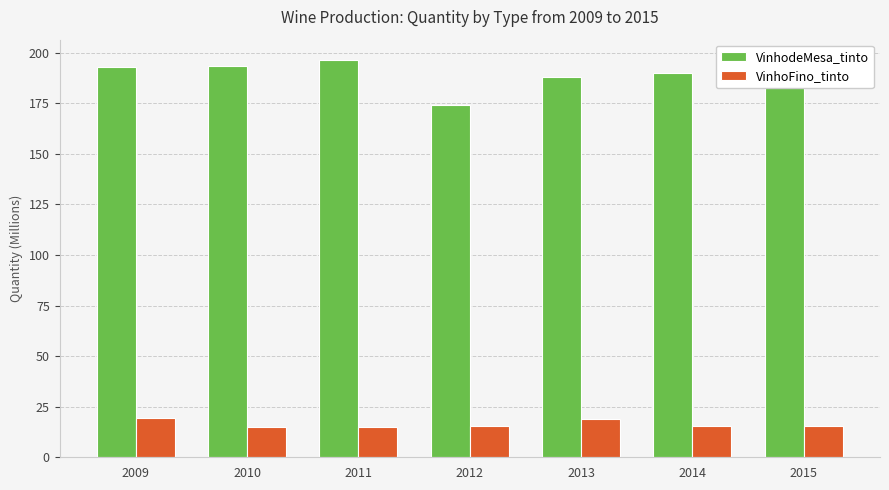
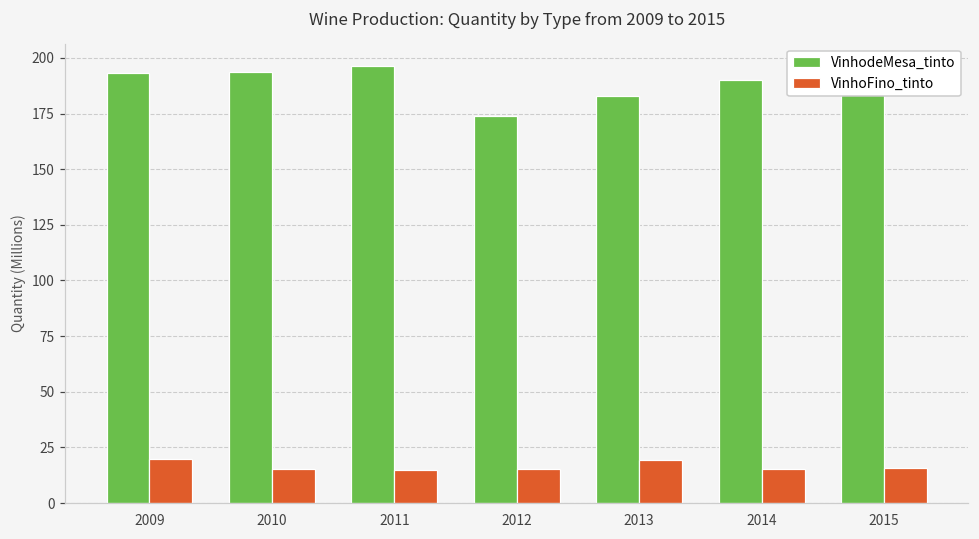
VinhodeMesa_tinto, 2013: 188 -> 183
